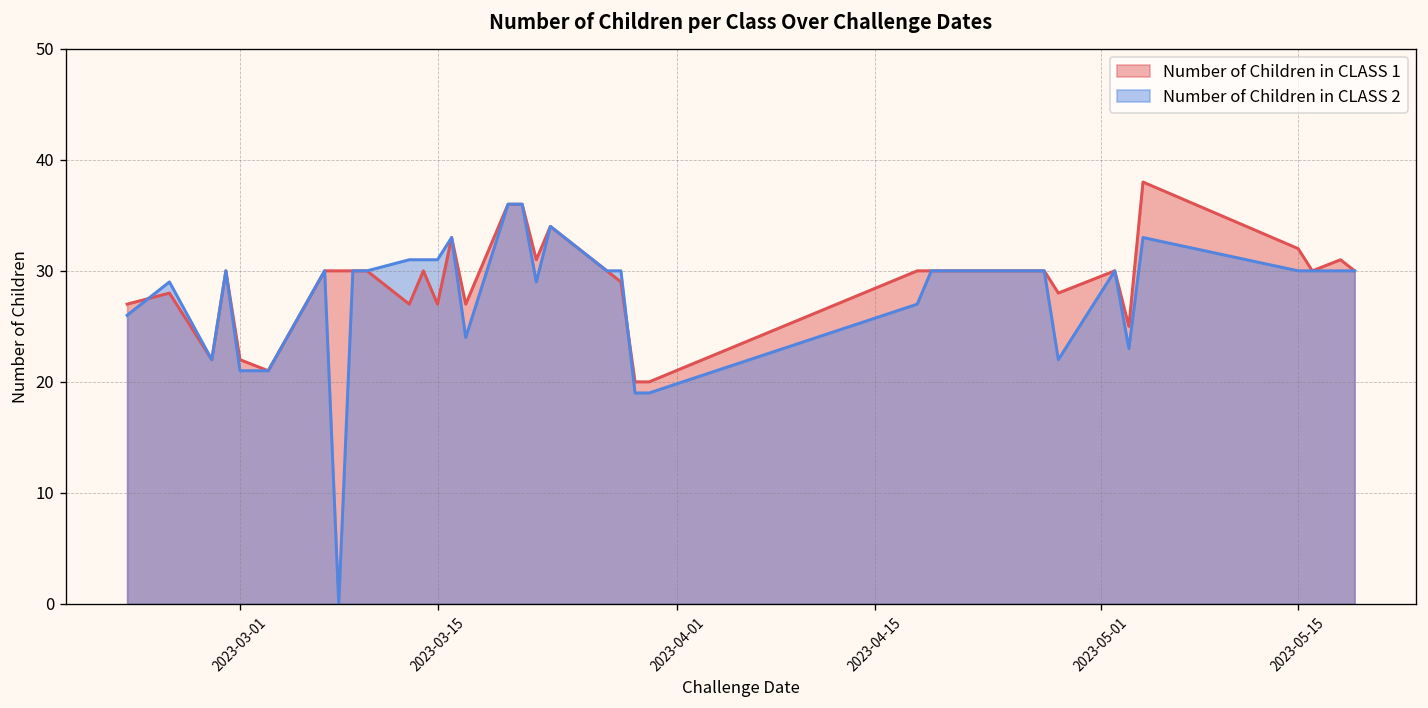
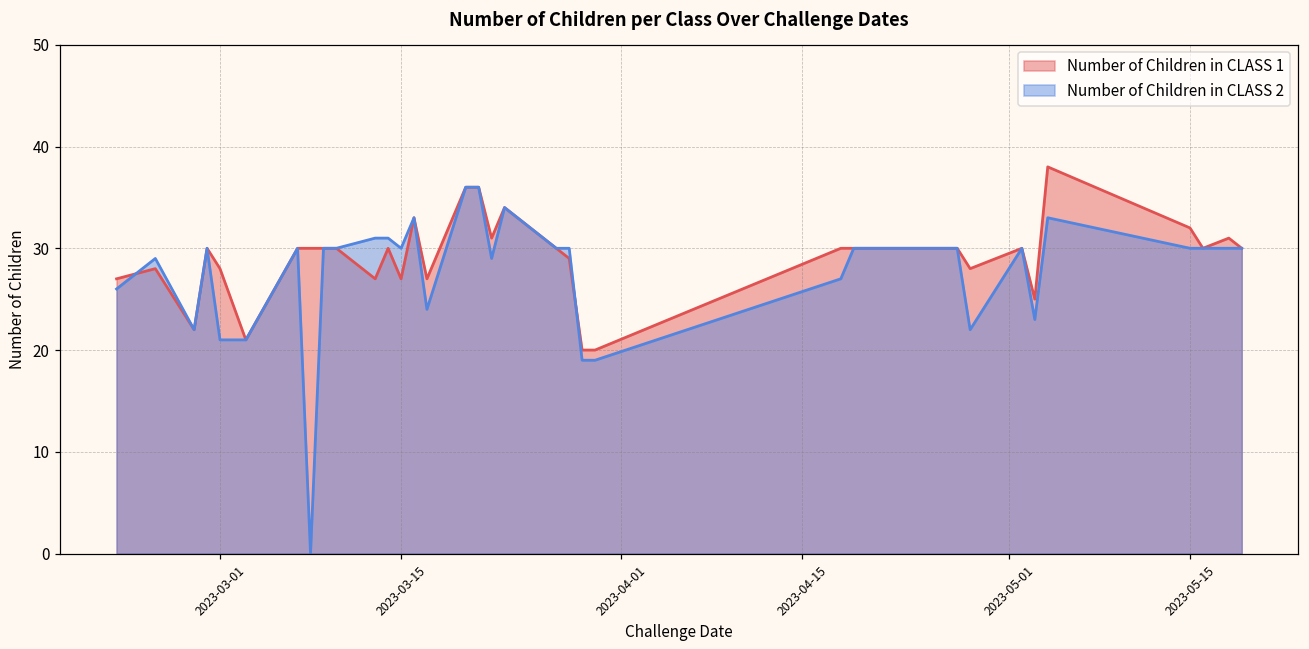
Number of Children in CLASS 1, 2023-03-01: 22 -> 28
Number of Children in CLASS 2, 2023-03-15: 31 -> 30
